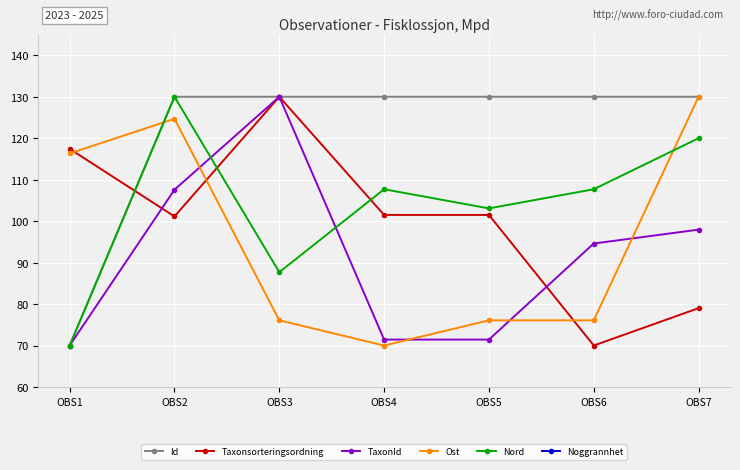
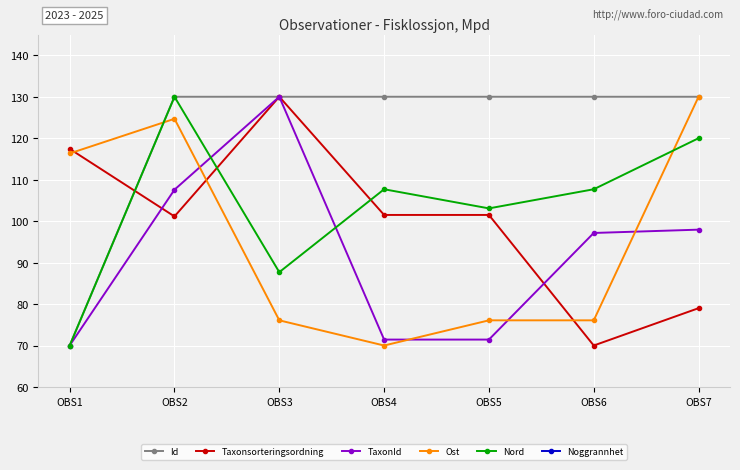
TaxonId, OBS6: 95 -> 97
